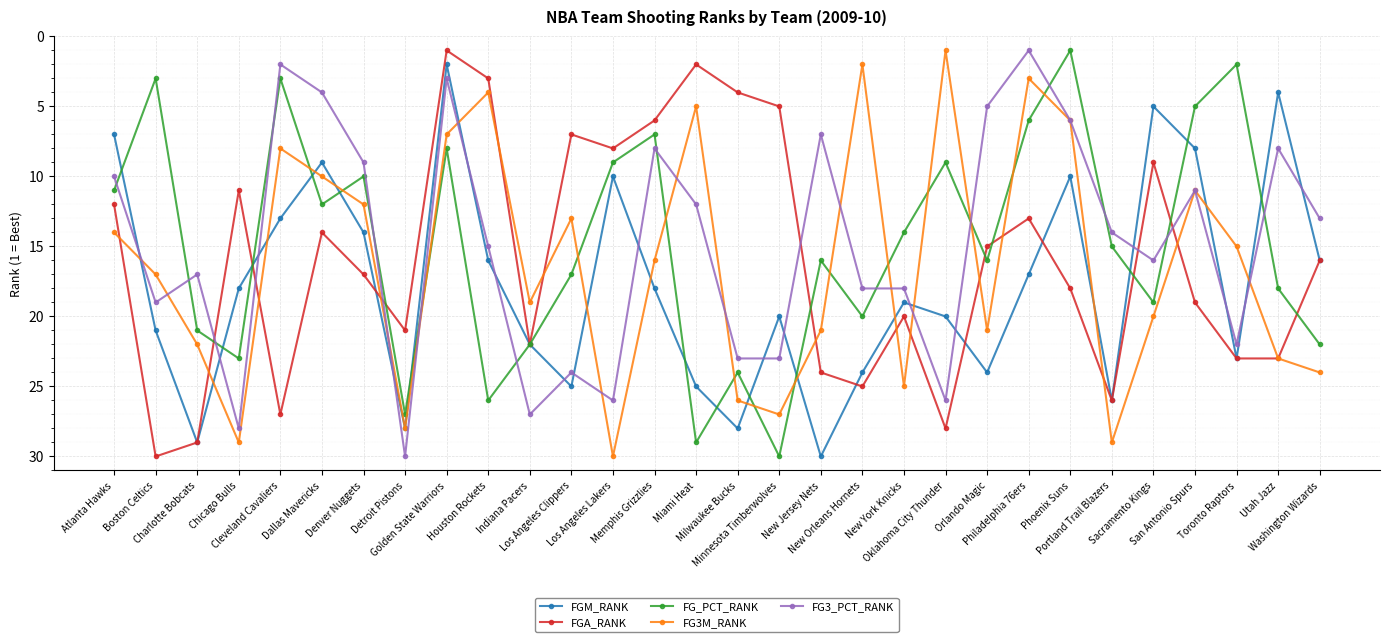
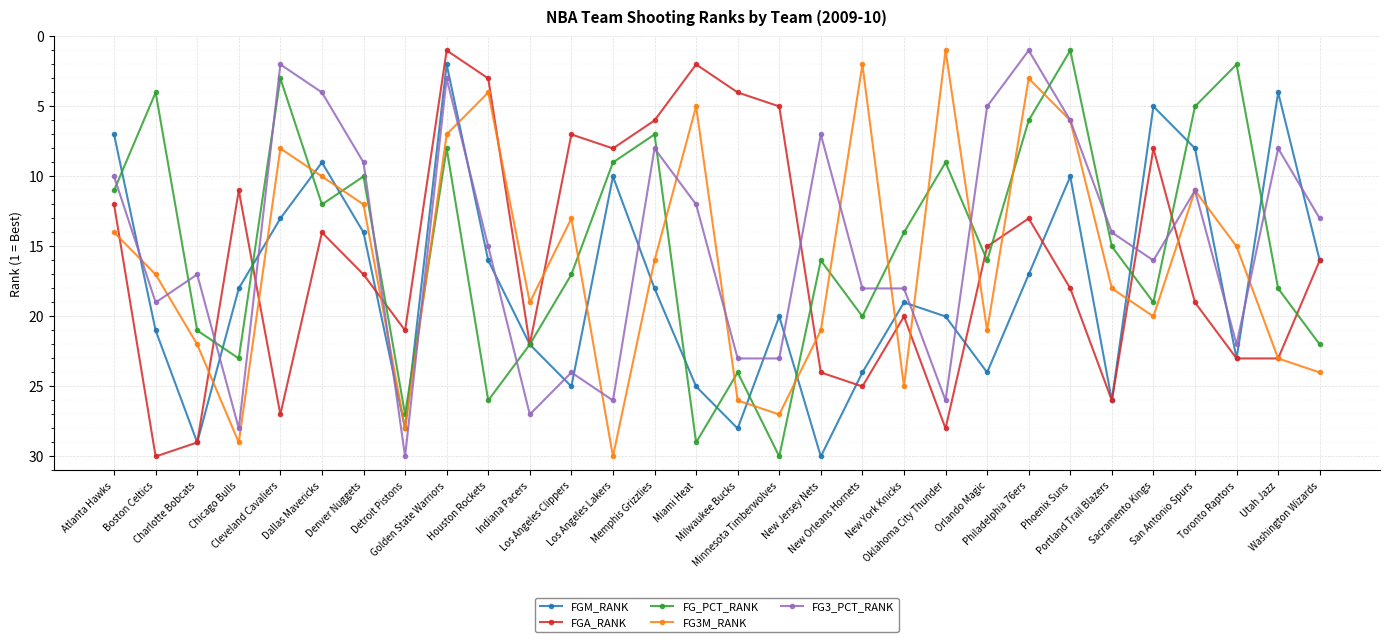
FG_PCT_RANK, Boston Celtics: 3 -> 4
FG3M_RANK, Portland Trail Blazers: 29 -> 18
FGA_RANK, Sacramento Kings: 9 -> 8
